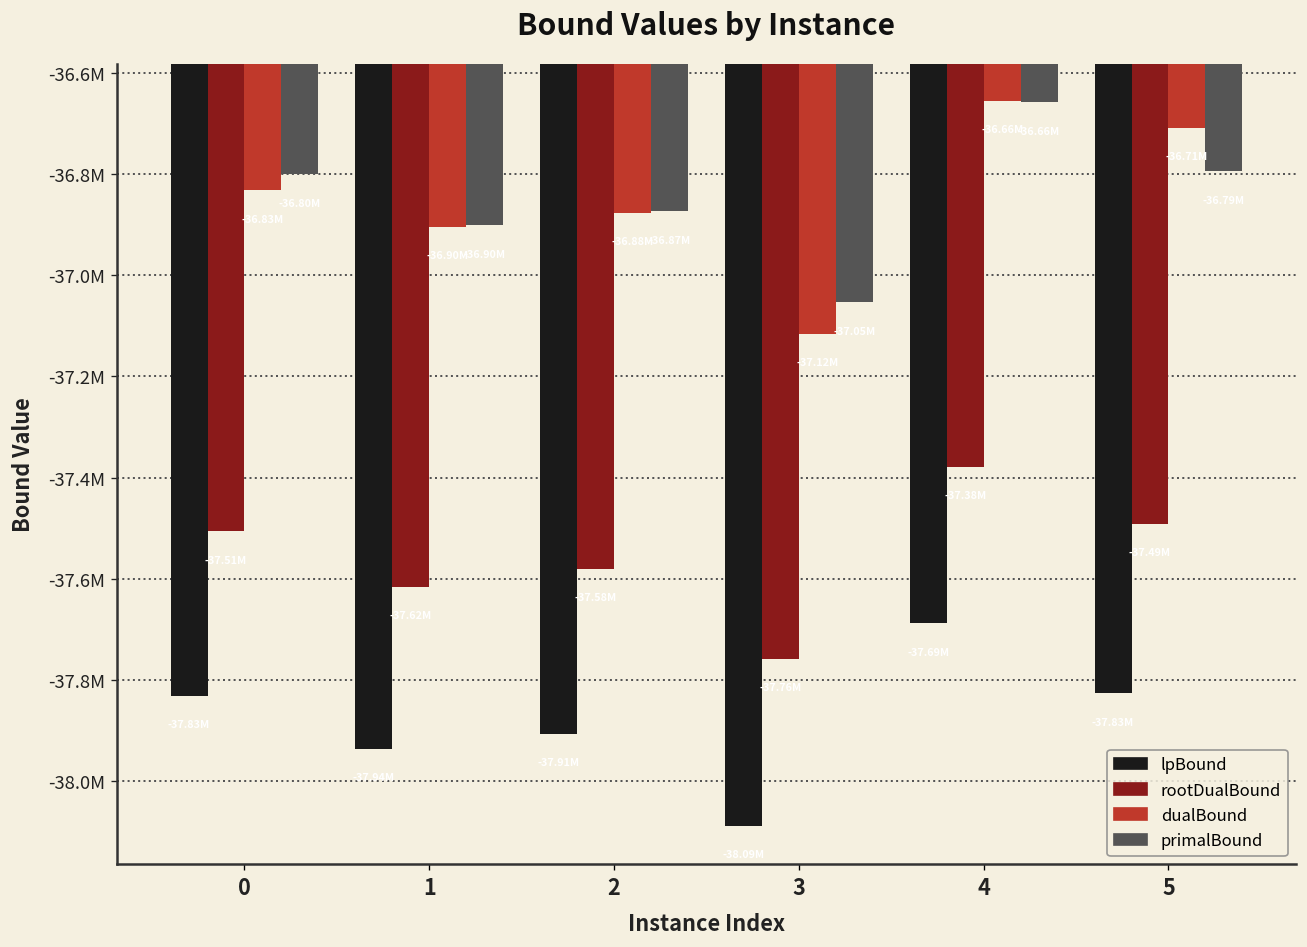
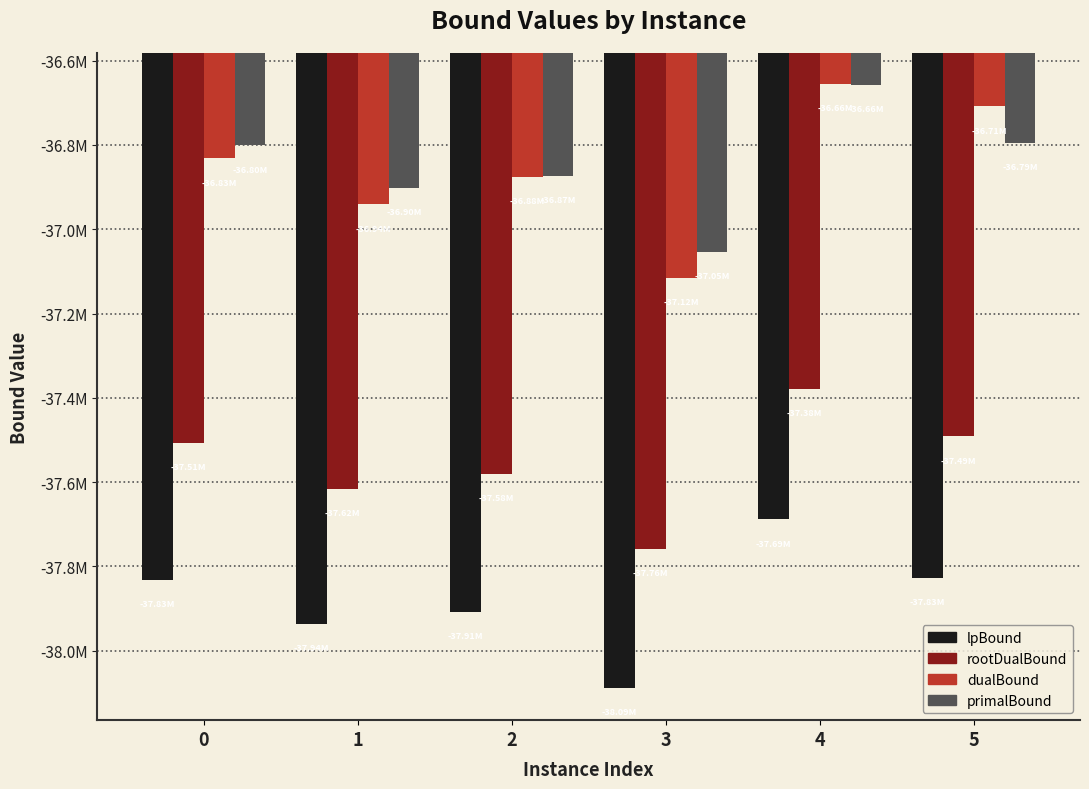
dualBound, 1: -36900000 -> -36940000
